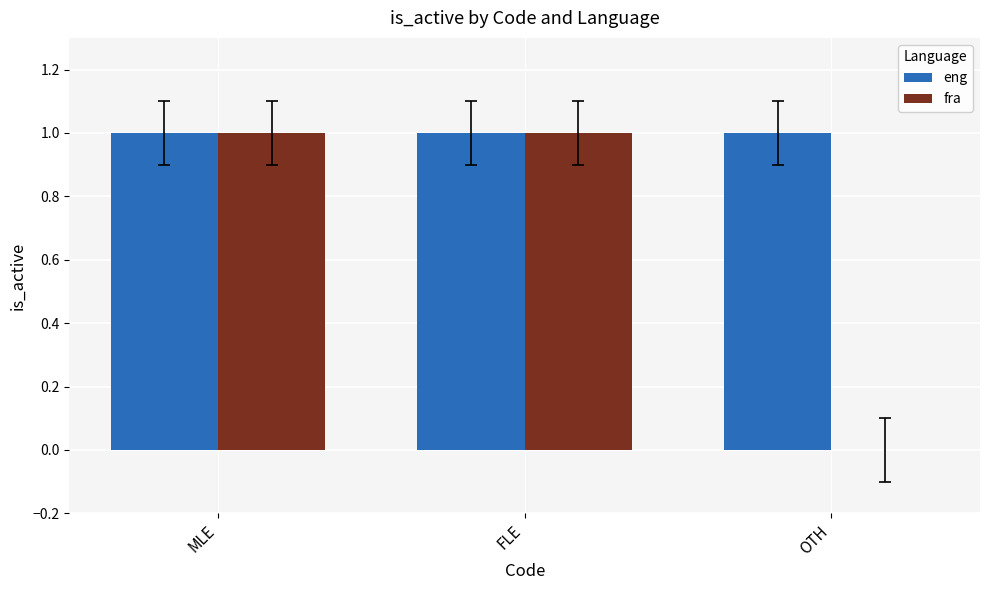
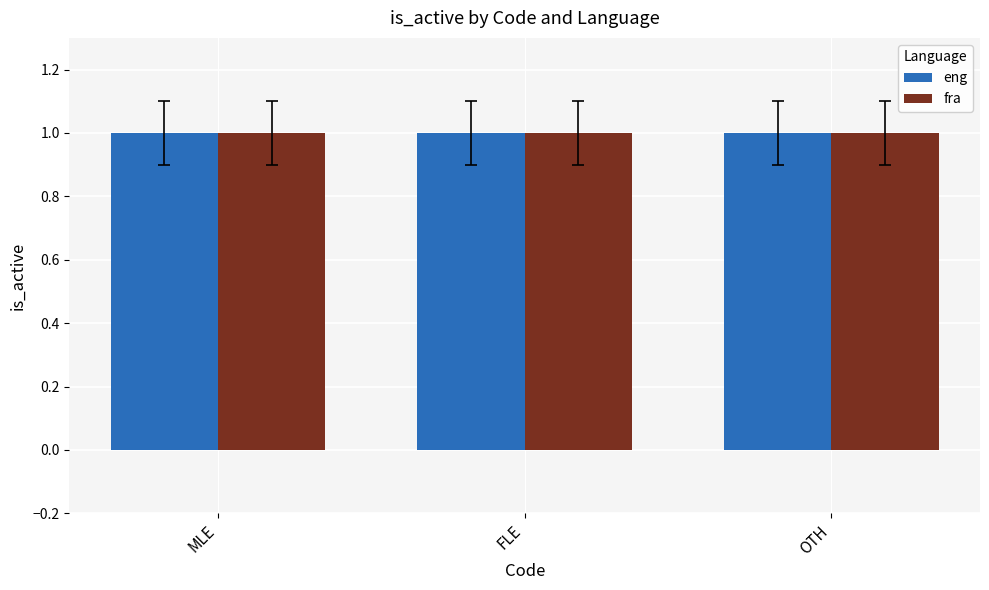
fra, OTH: 0 -> 1
